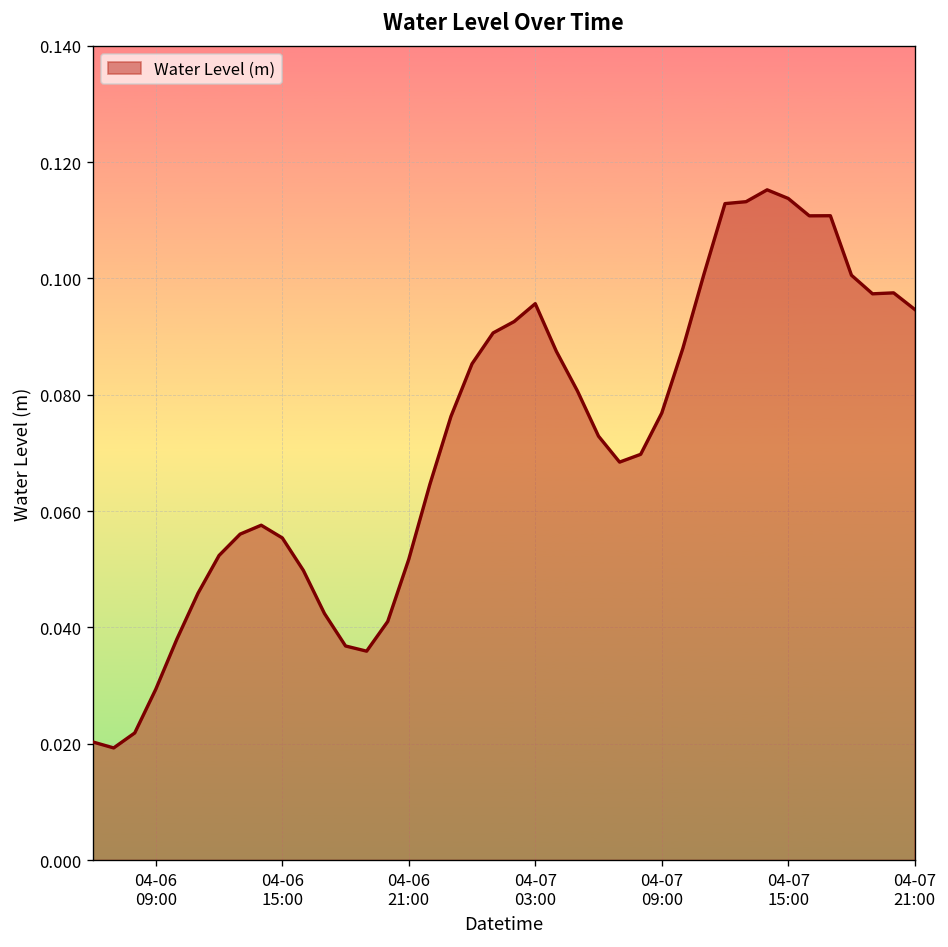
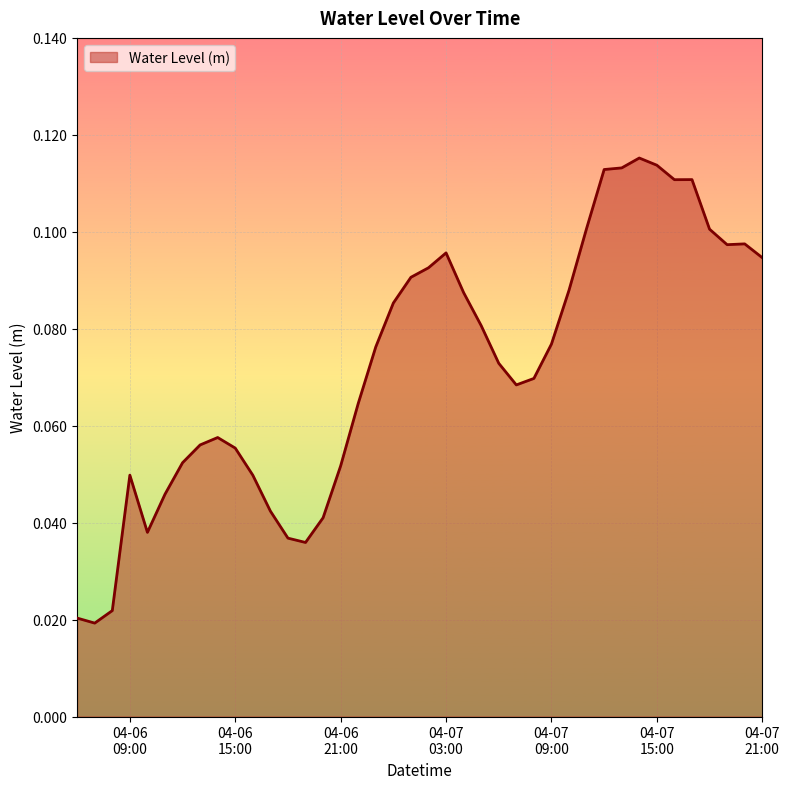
04-06 09:00: 0.029 -> 0.050
